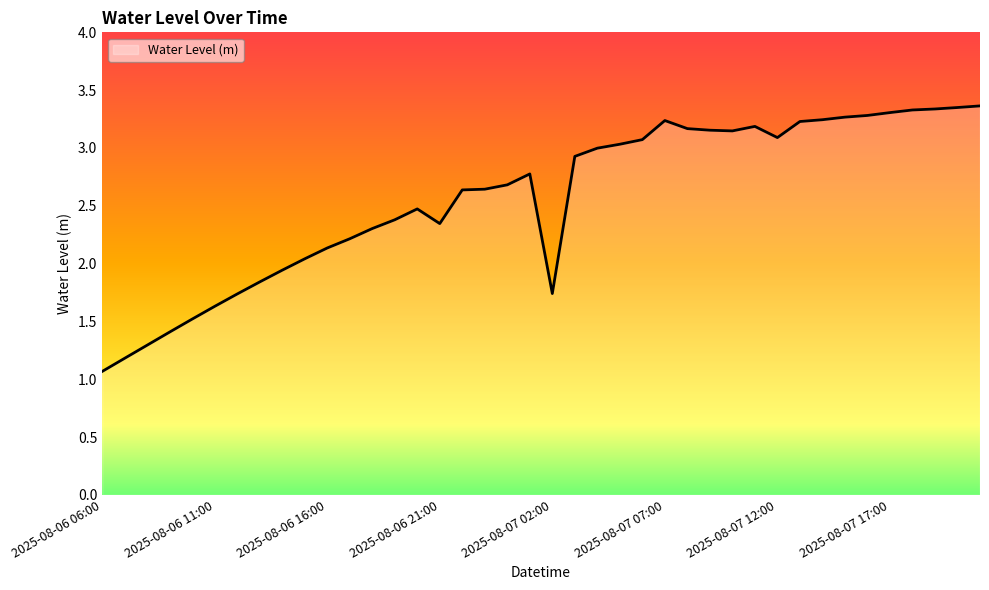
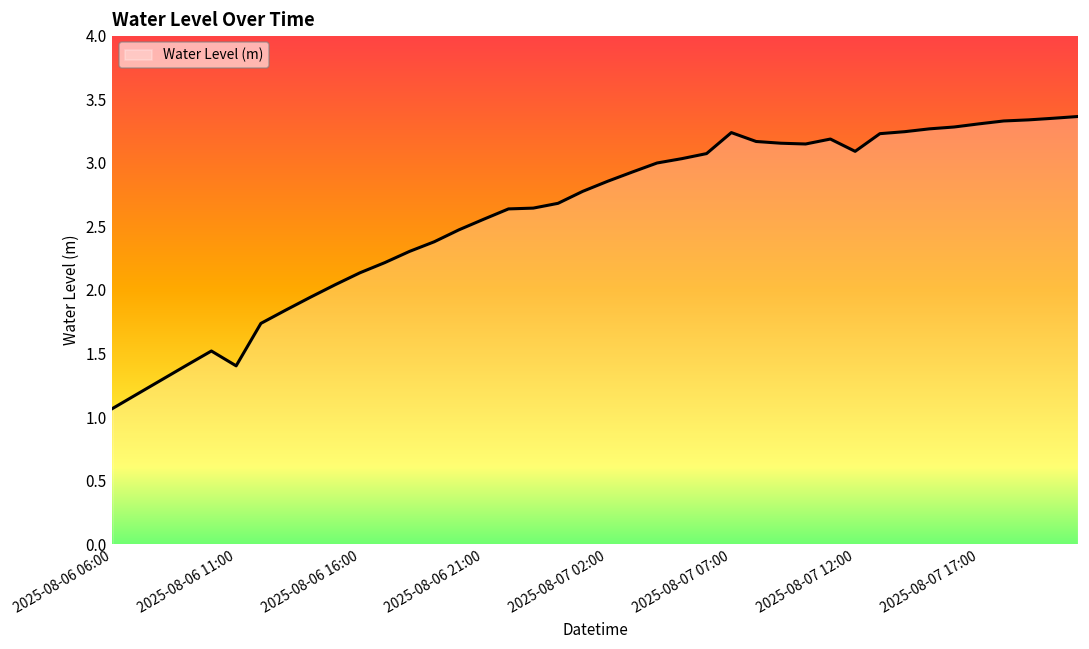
2025-08-06 11:00: 1.63 -> 1.40
2025-08-06 21:00: 2.35 -> 2.56
2025-08-07 02:00: 1.74 -> 2.85
